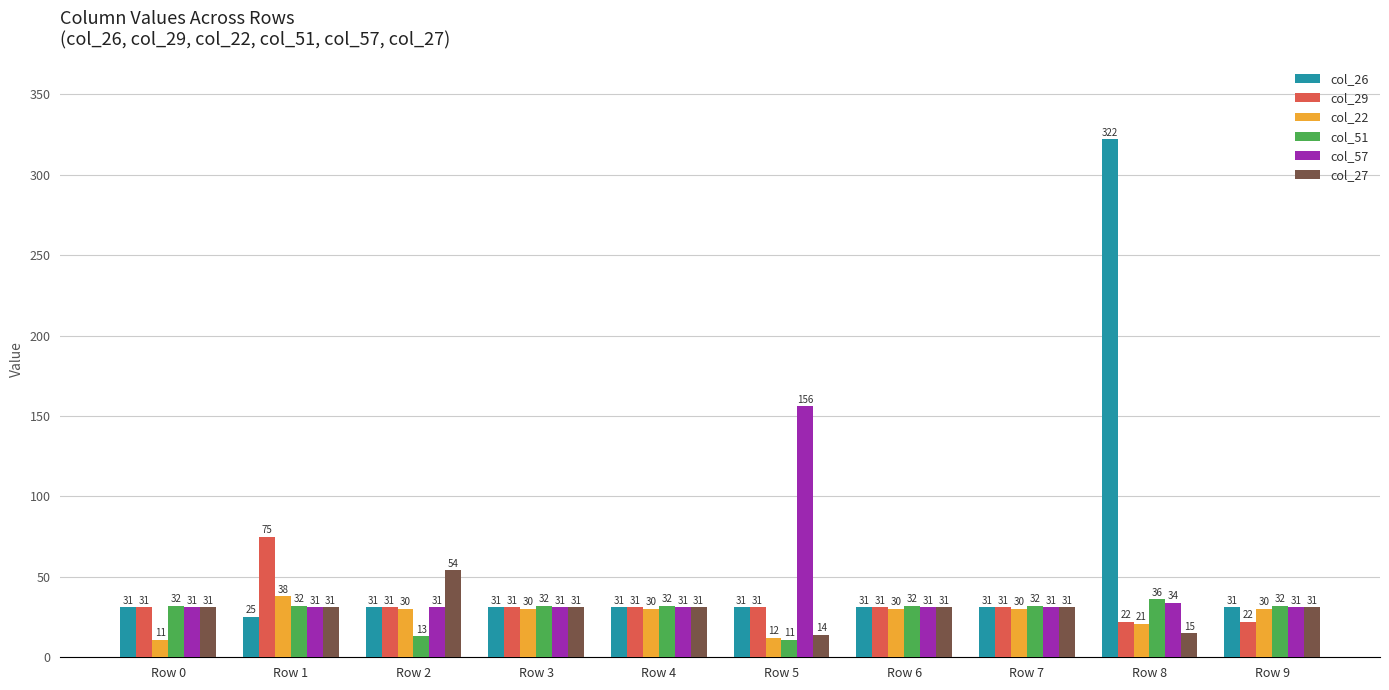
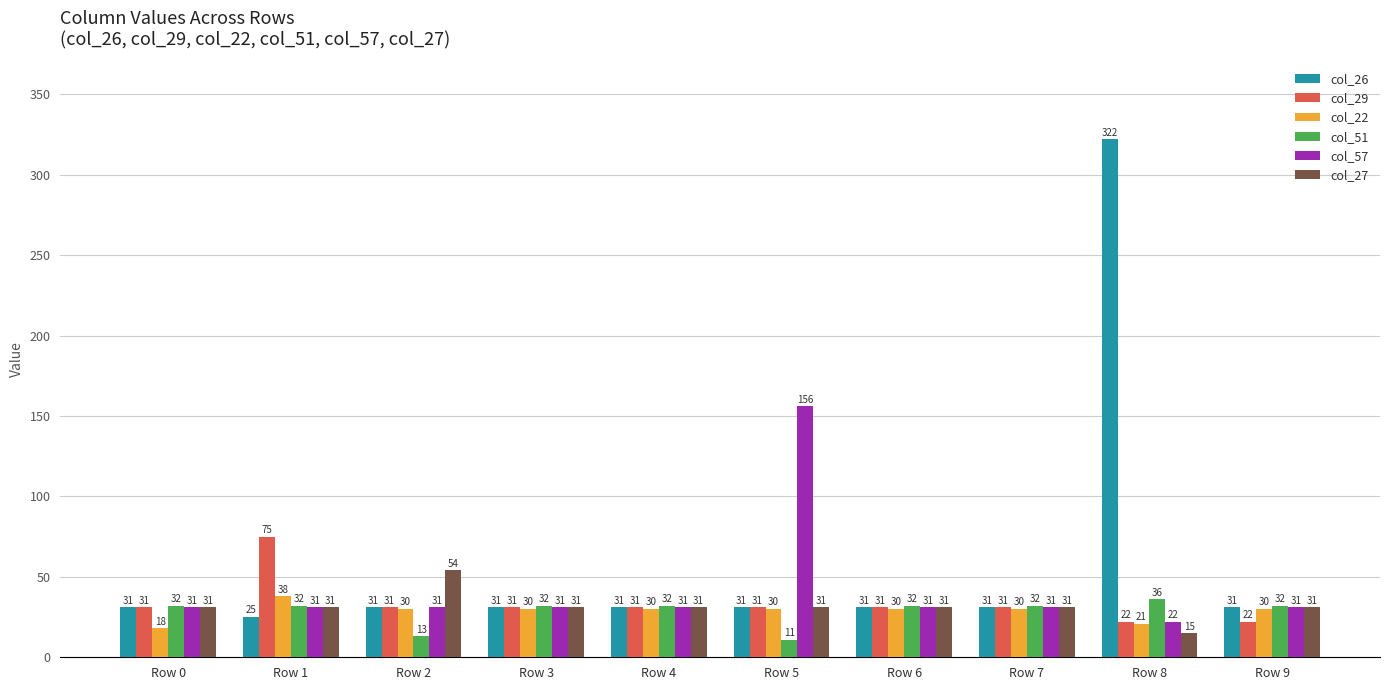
col_22, Row 0: 11 -> 18
col_22, Row 5: 12 -> 30
col_27, Row 5: 14 -> 31
col_57, Row 8: 34 -> 22
